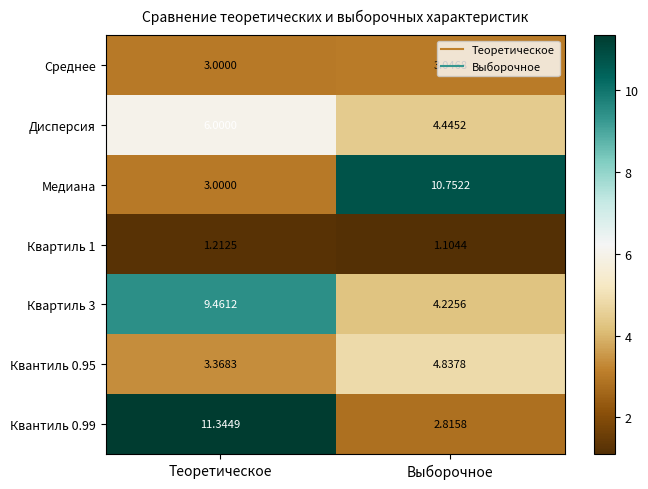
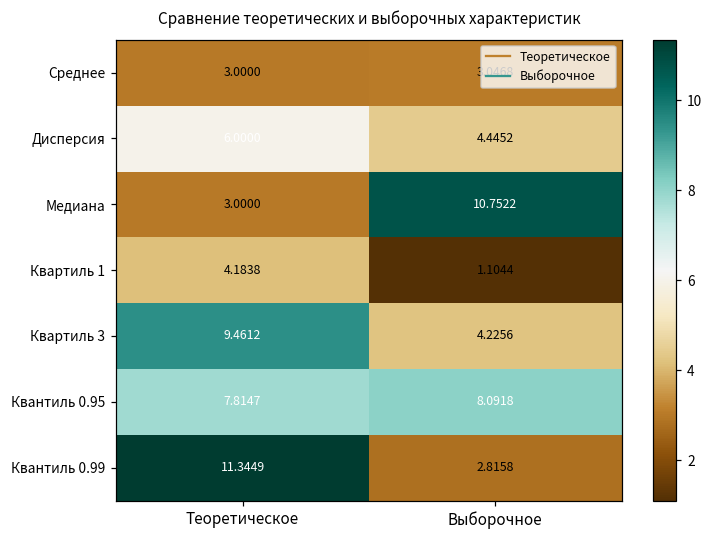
Квартиль 1, Теоретическое: 1.2125 -> 4.1838
Квантиль 0.95, Теоретическое: 3.3683 -> 7.8147
Квантиль 0.95, Выборочное: 4.8378 -> 8.0918
